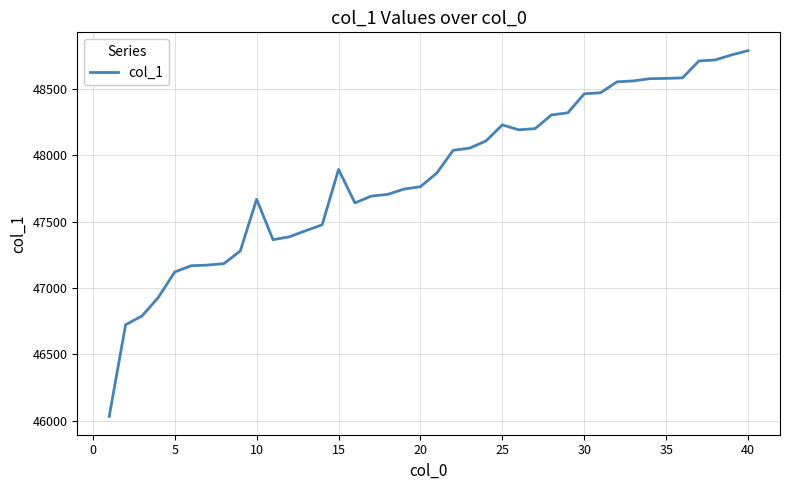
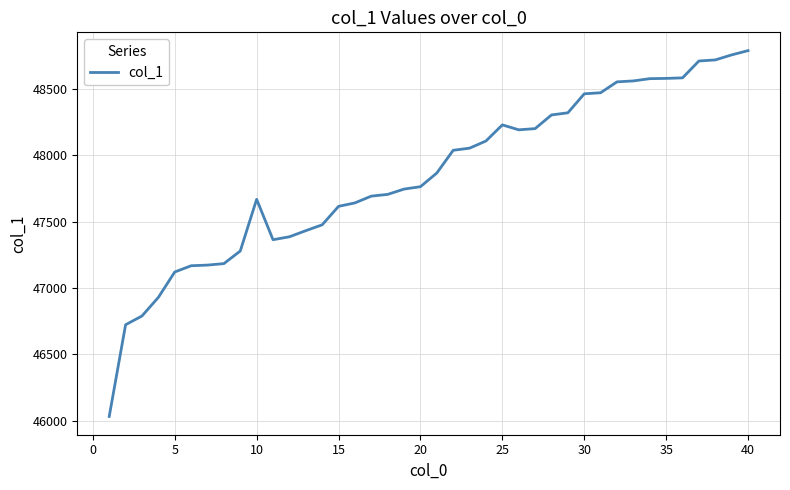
15: 47890 -> 47610
